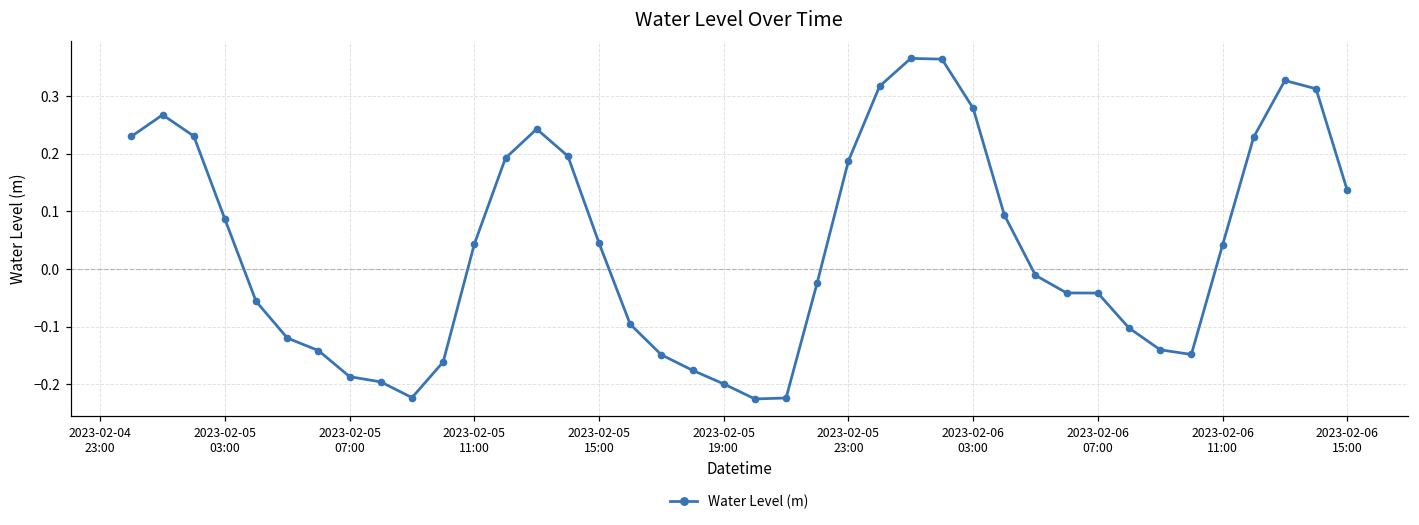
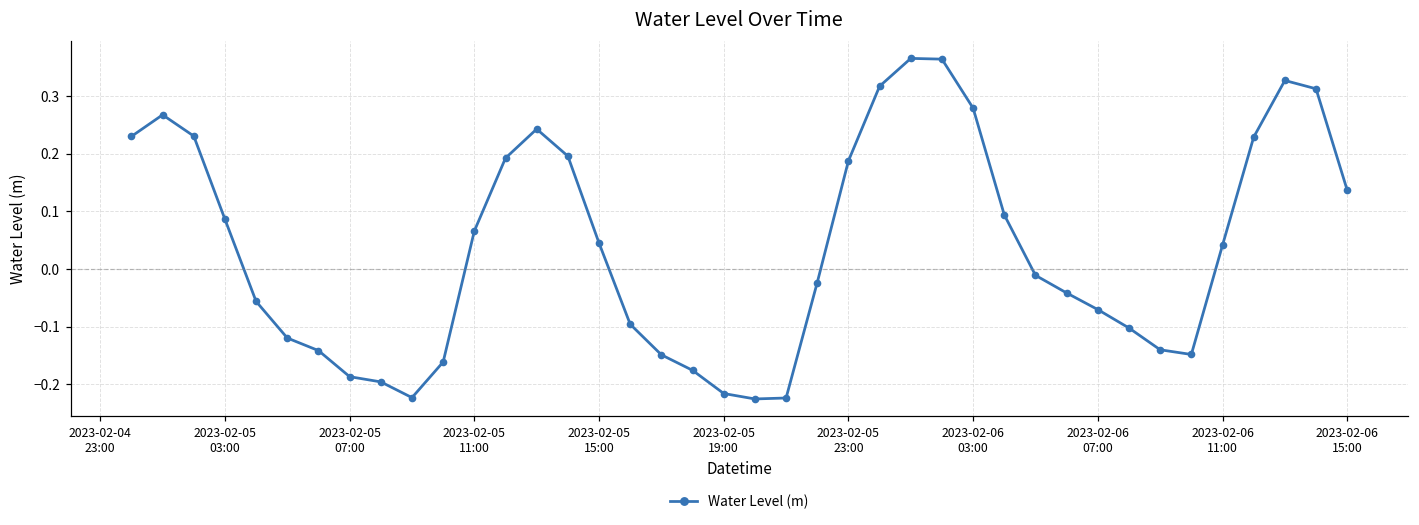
2023-02-05 11:00: 0.04 -> 0.07
2023-02-05 19:00: -0.20 -> -0.22
2023-02-06 07:00: -0.04 -> -0.07
